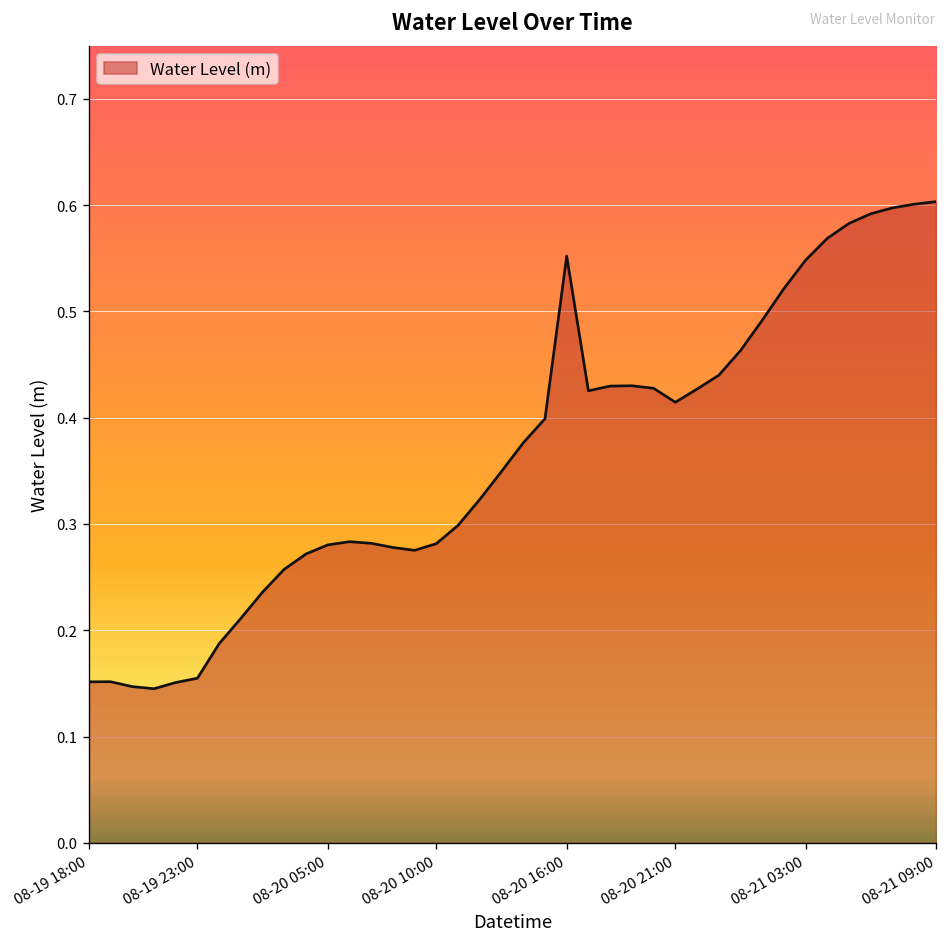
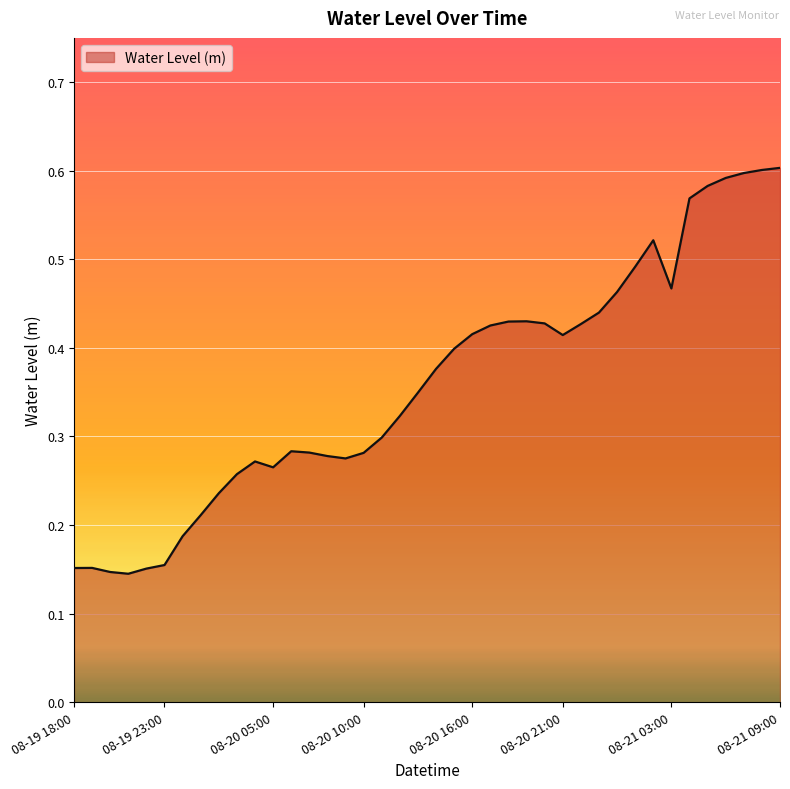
08-20 05:00: 0.28 -> 0.27
08-20 16:00: 0.55 -> 0.42
08-21 03:00: 0.55 -> 0.47
